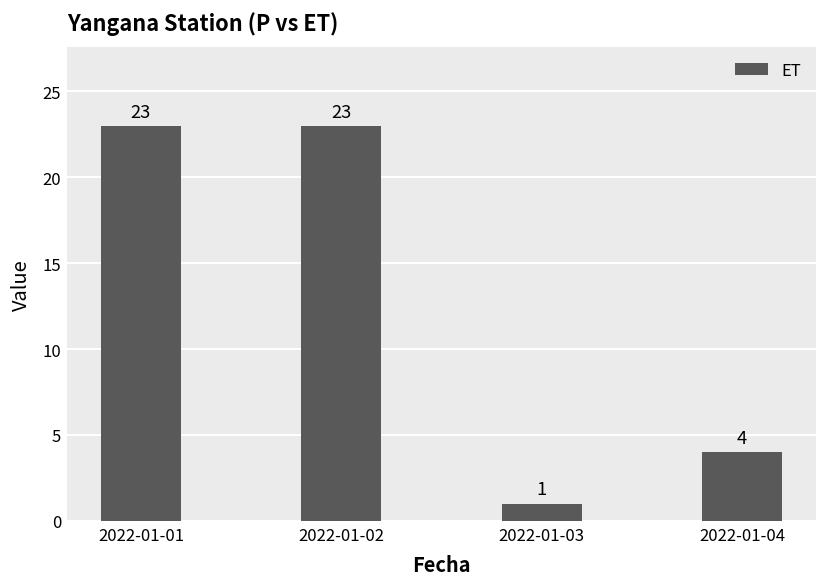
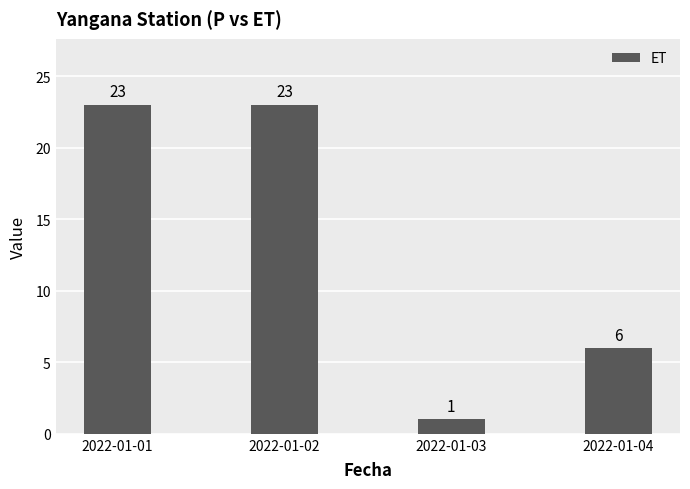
2022-01-04: 4 -> 6
